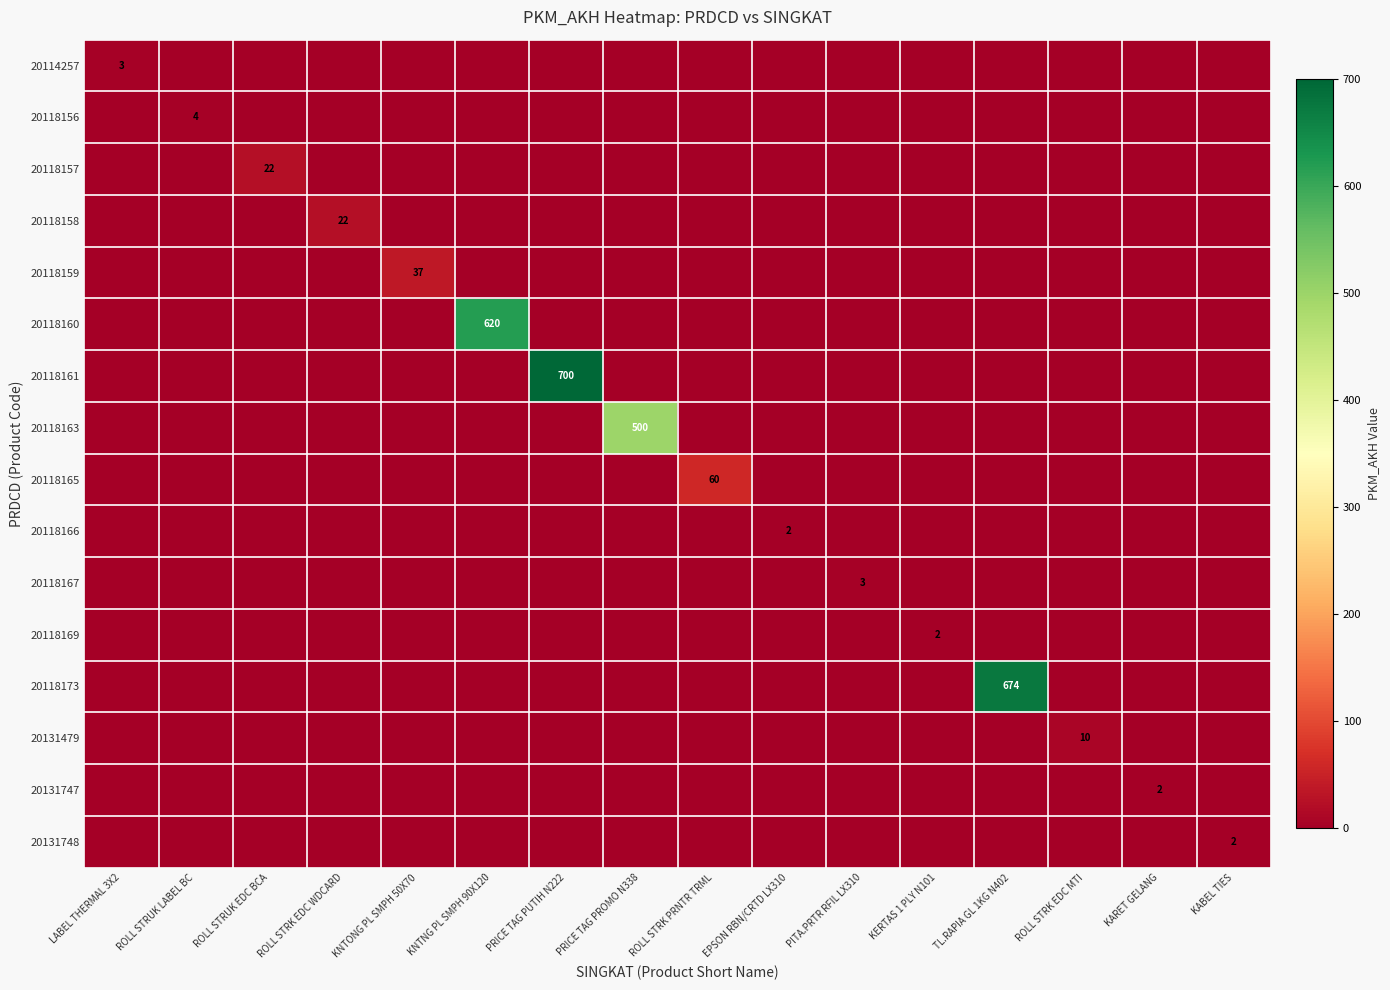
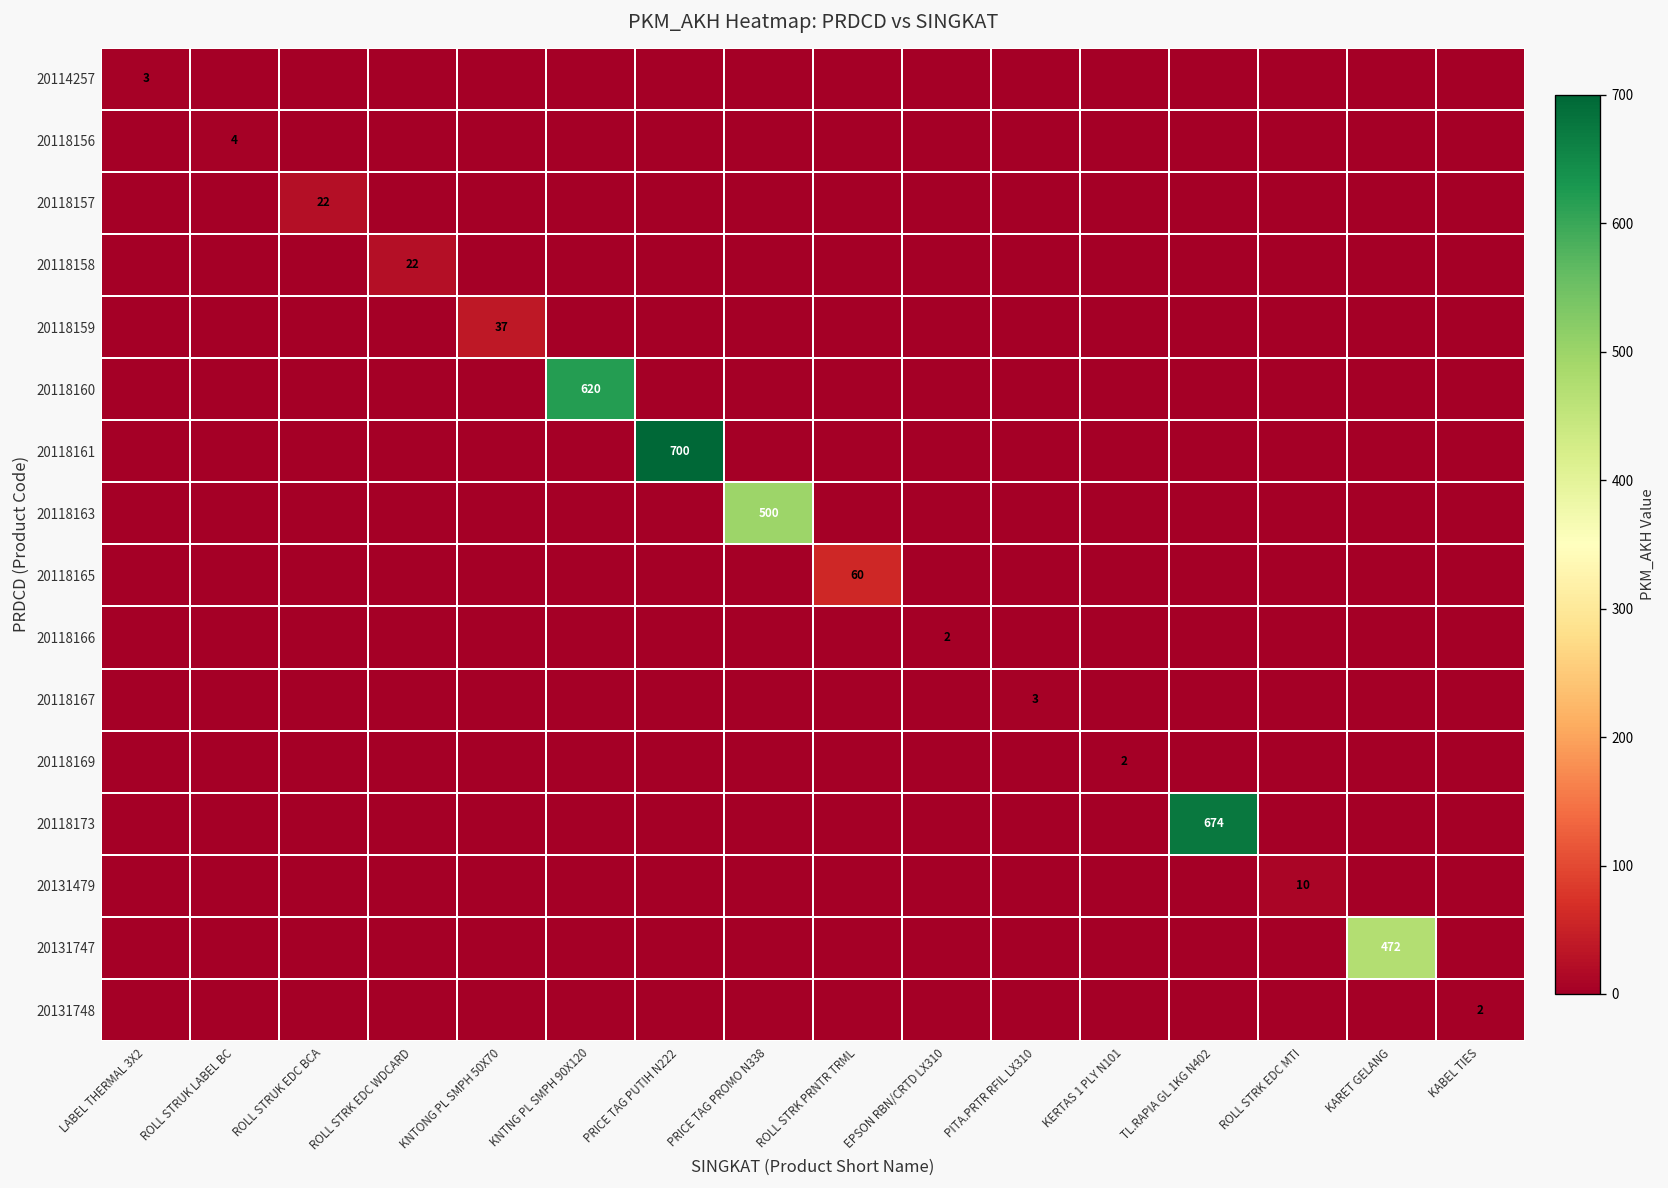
20131747, KARET GELANG: 2 -> 472
